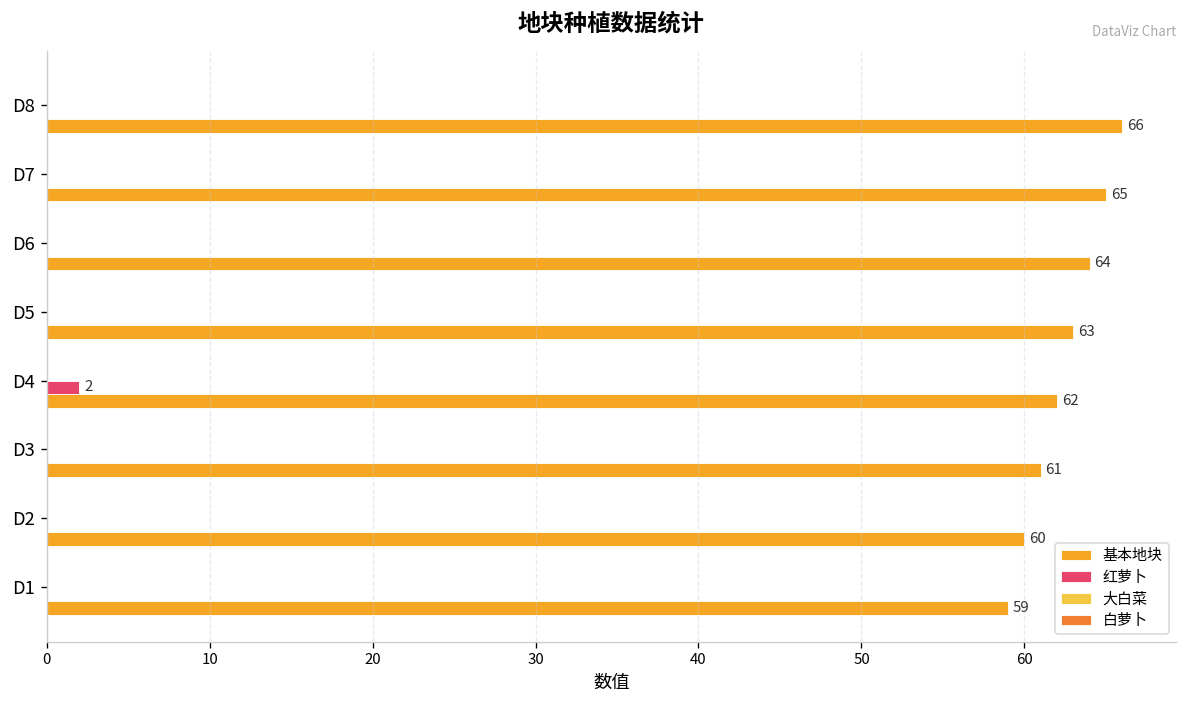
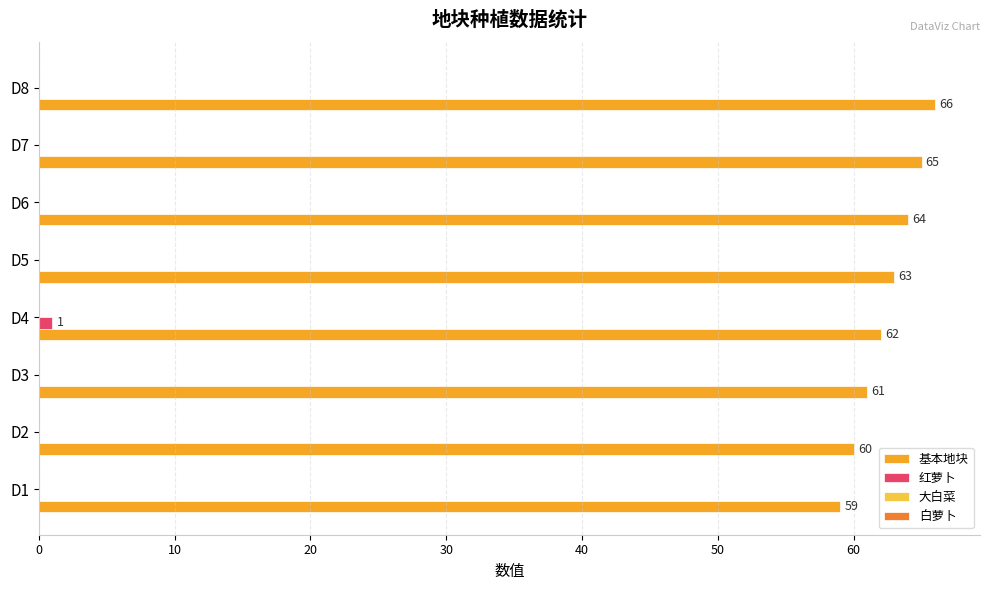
红萝卜, D4: 2 -> 1
